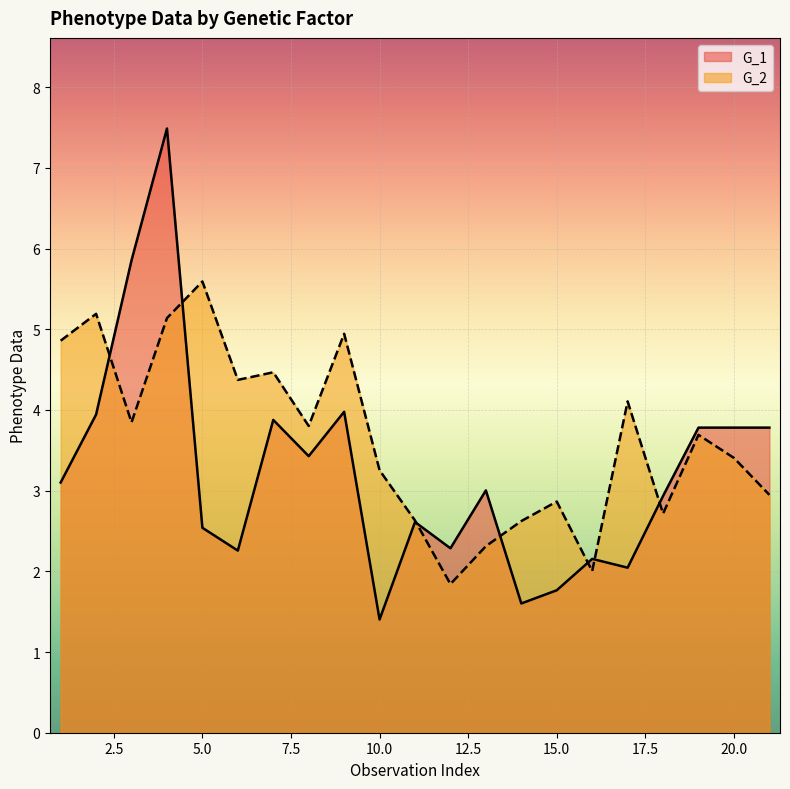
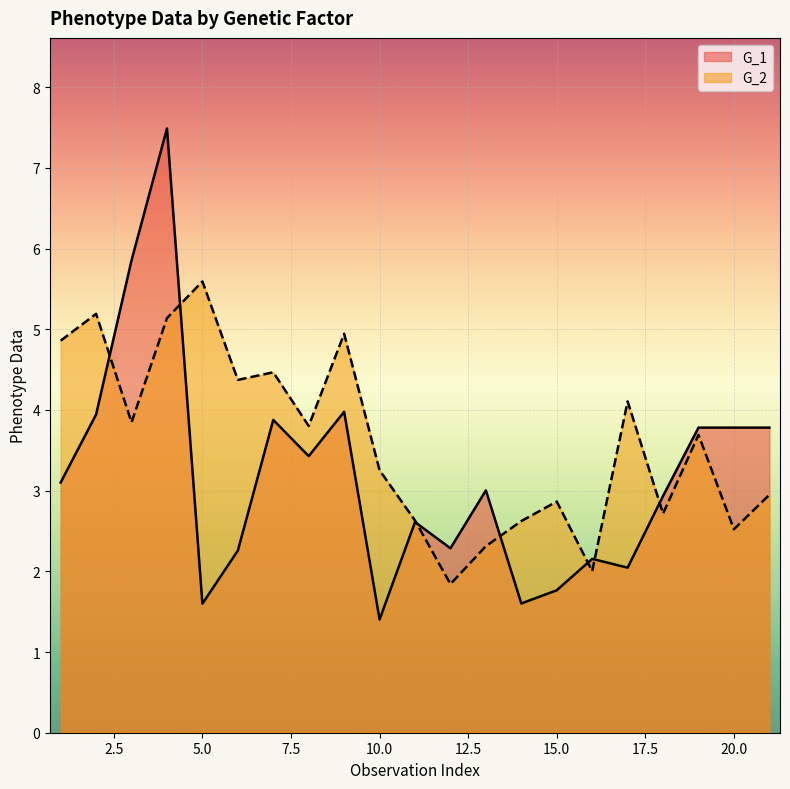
G_1, 5.0: 2.5 -> 1.6
G_2, 20.0: 3.4 -> 2.5
